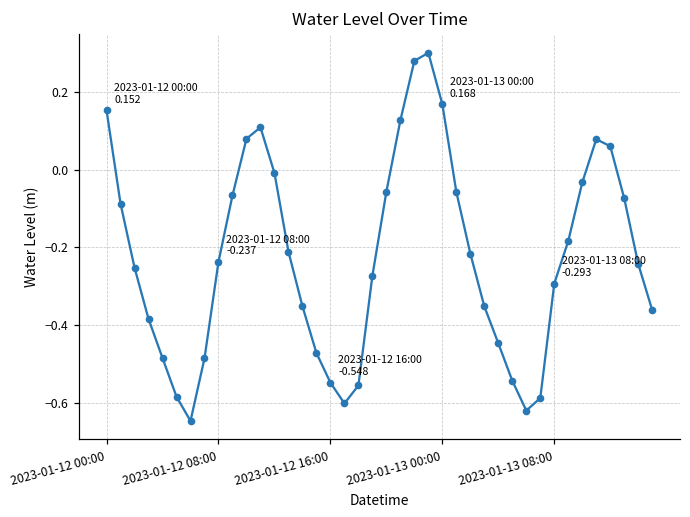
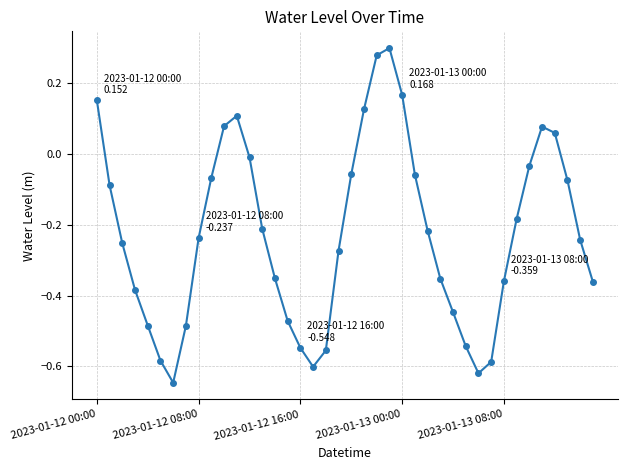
2023-01-13 08:00: -0.293 -> -0.359
